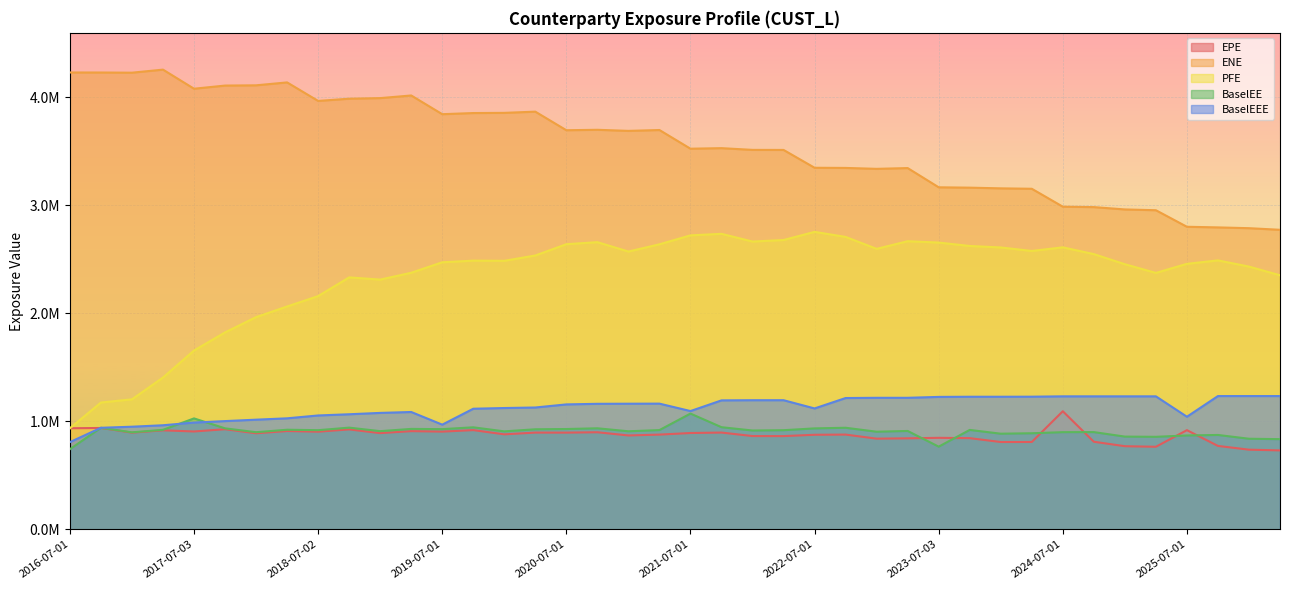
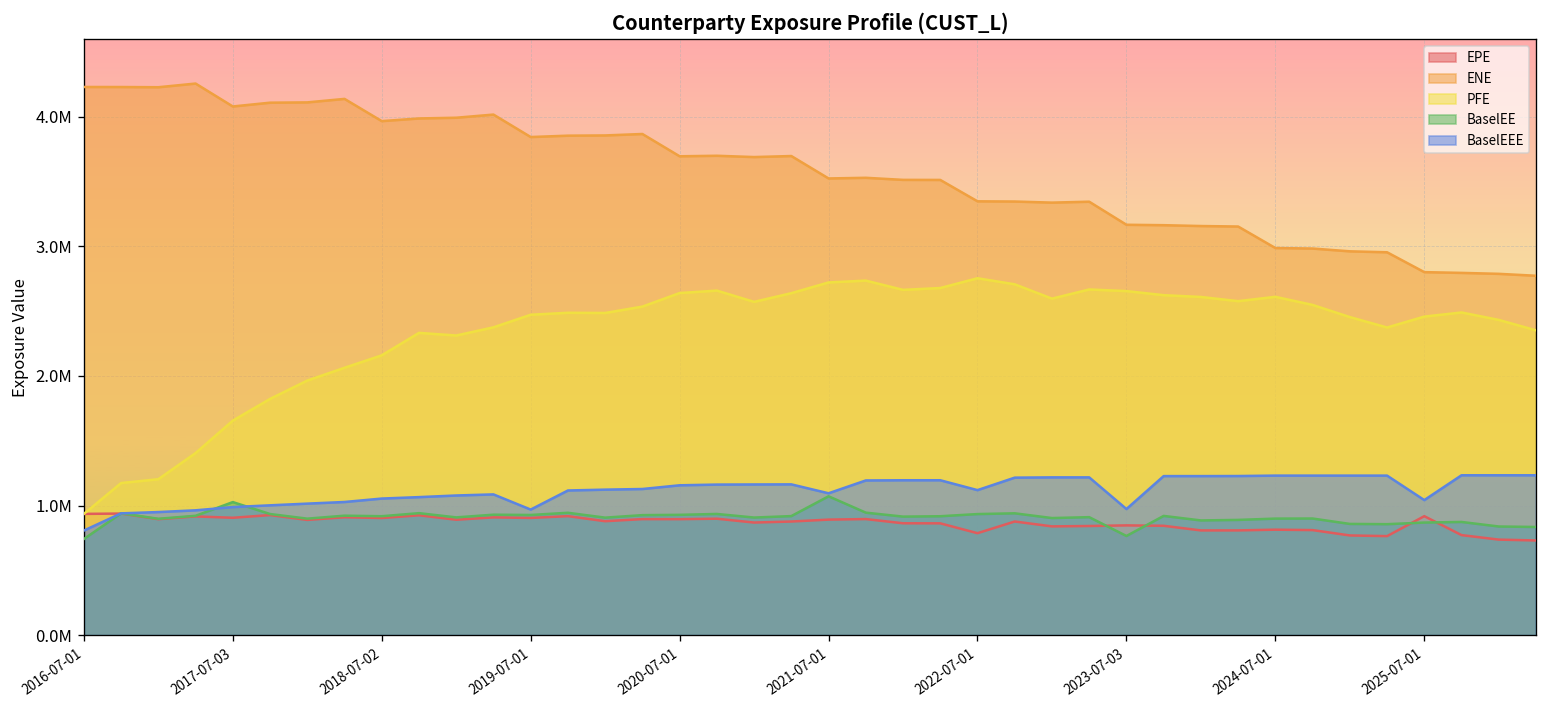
EPE, 2022-07-01: 880000 -> 790000
BaselEEE, 2023-07-03: 1230000 -> 970000
EPE, 2024-07-01: 1090000 -> 810000
